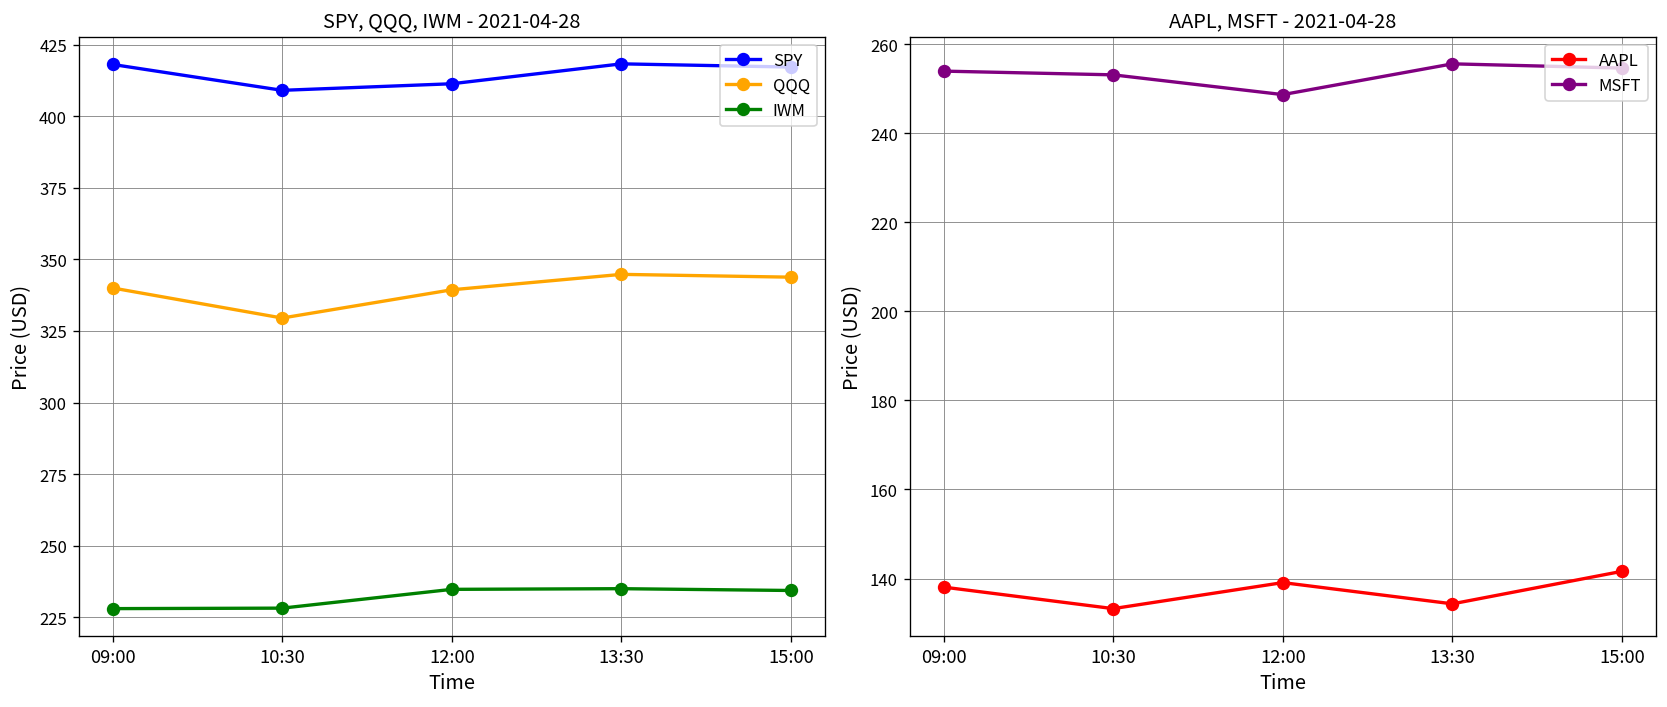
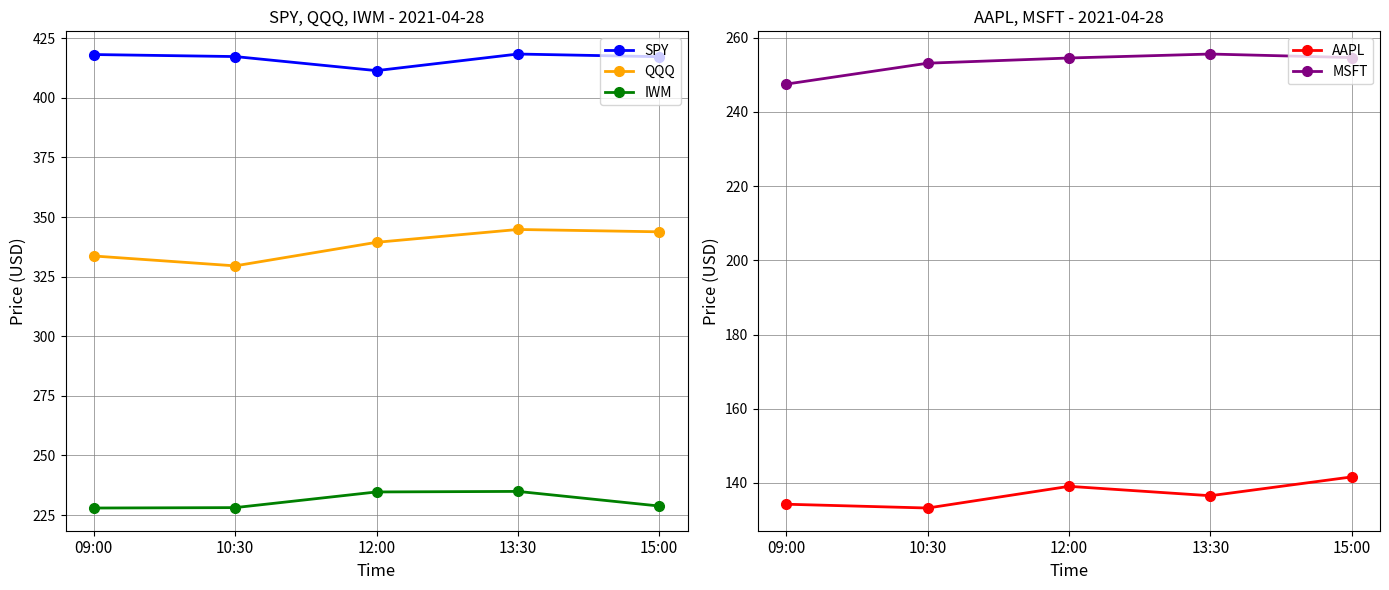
SPY, QQQ, IWM - 2021-04-28, QQQ, 09:00: 340 -> 334
SPY, QQQ, IWM - 2021-04-28, SPY, 10:30: 409 -> 417
SPY, QQQ, IWM - 2021-04-28, IWM, 15:00: 234 -> 229
AAPL, MSFT - 2021-04-28, AAPL, 09:00: 138 -> 134
AAPL, MSFT - 2021-04-28, MSFT, 09:00: 254 -> 247
AAPL, MSFT - 2021-04-28, MSFT, 12:00: 249 -> 255
AAPL, MSFT - 2021-04-28, AAPL, 13:30: 134 -> 137
